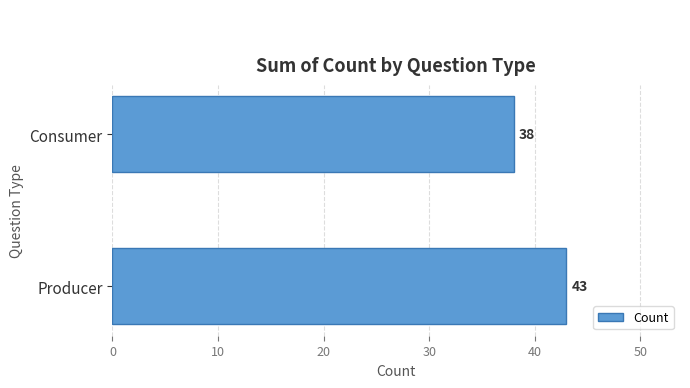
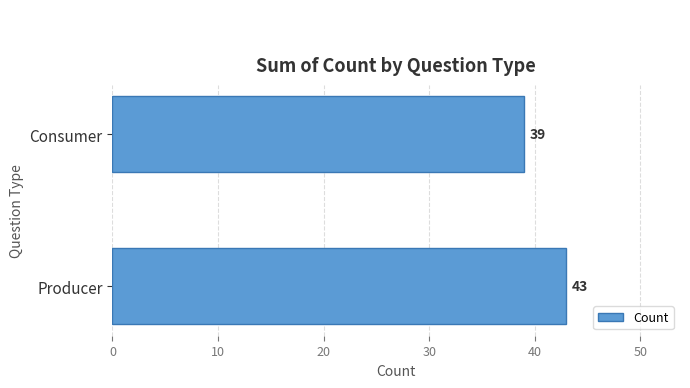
Consumer: 38 -> 39
